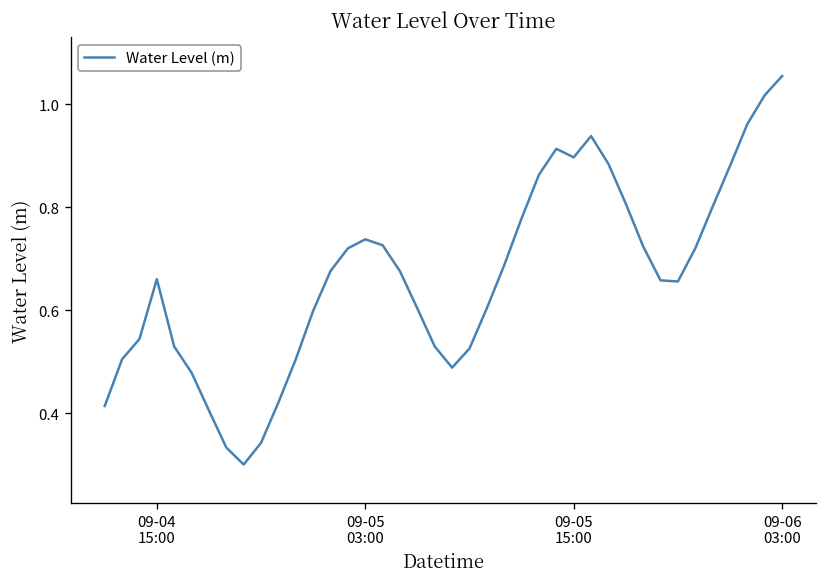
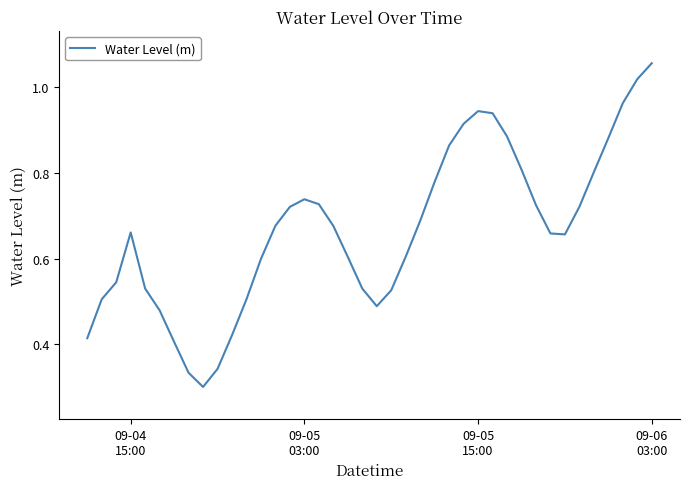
09-05 15:00: 0.90 -> 0.94
